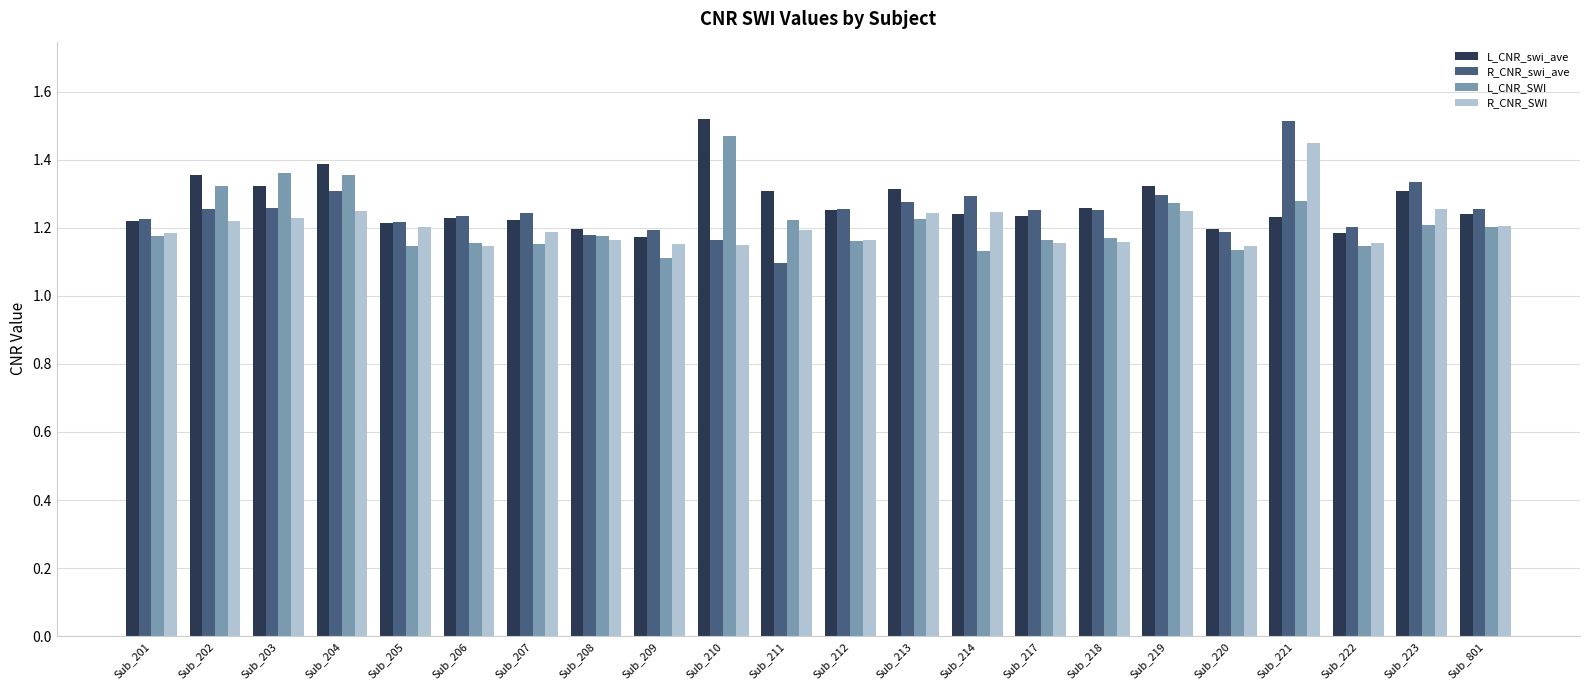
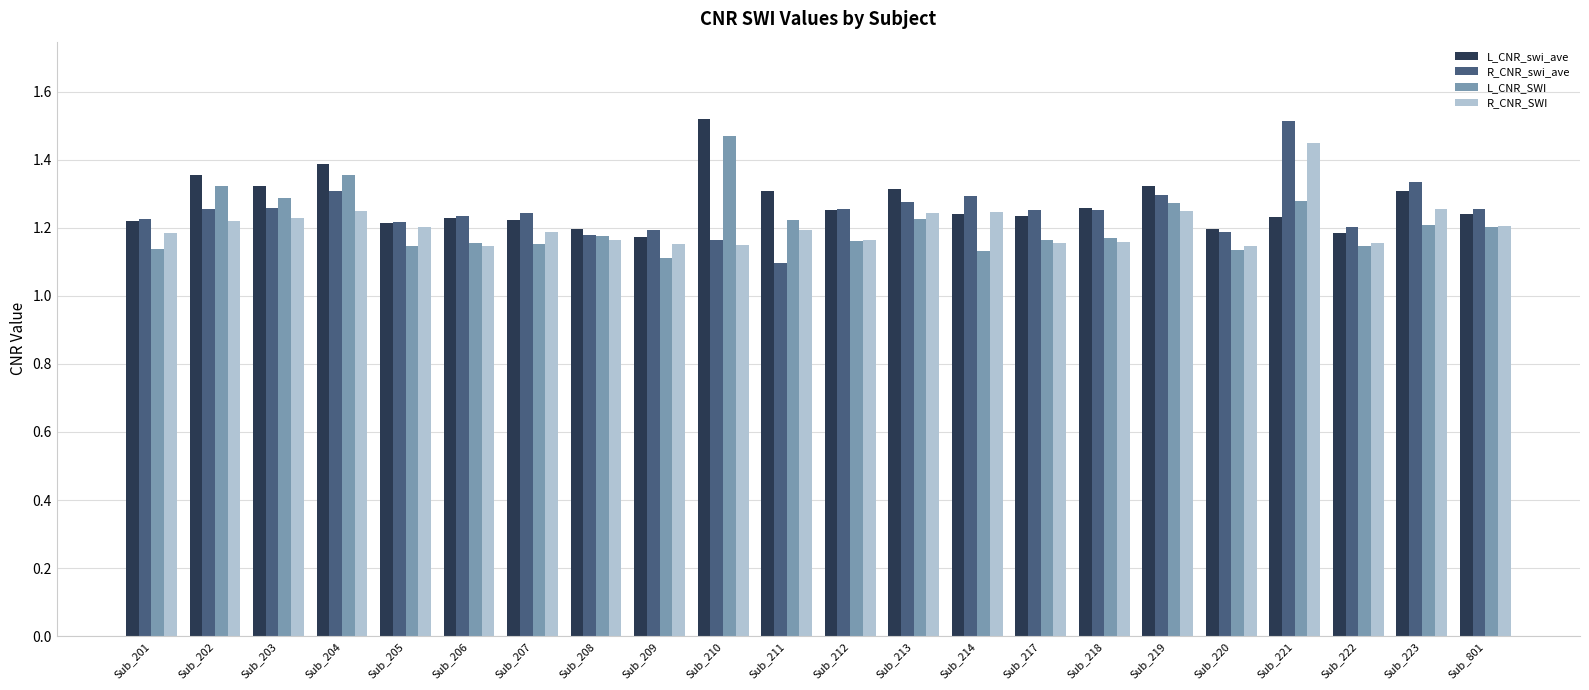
L_CNR_SWI, Sub_201: 1.18 -> 1.14
L_CNR_SWI, Sub_203: 1.36 -> 1.29
